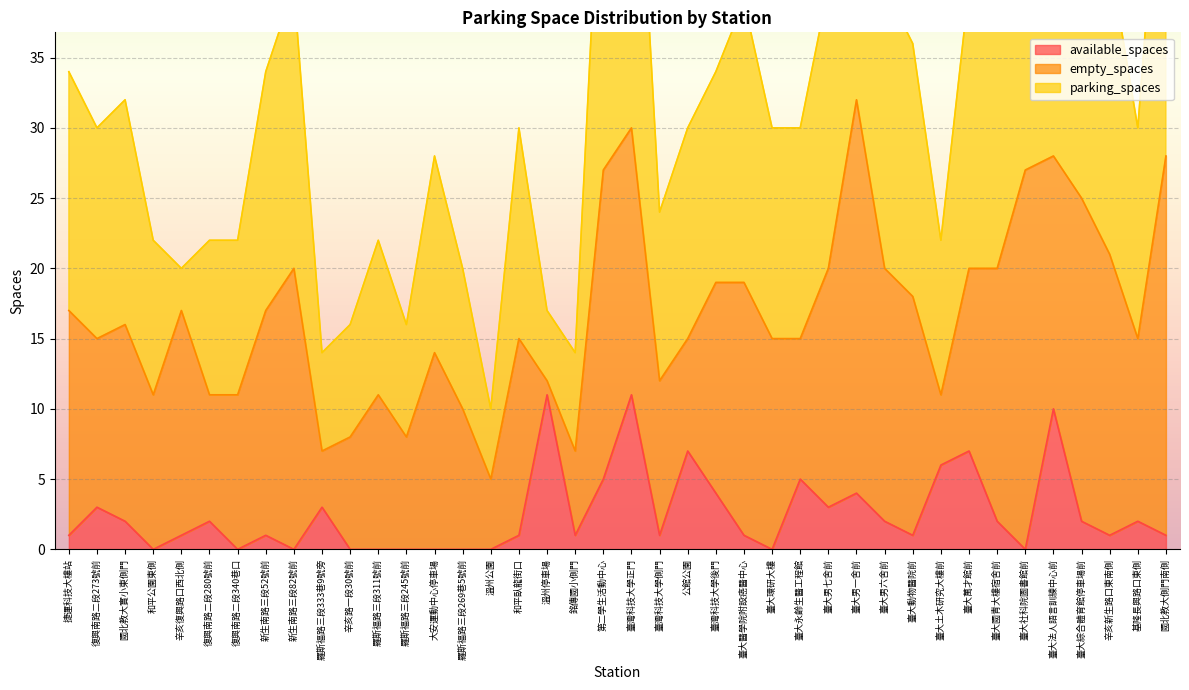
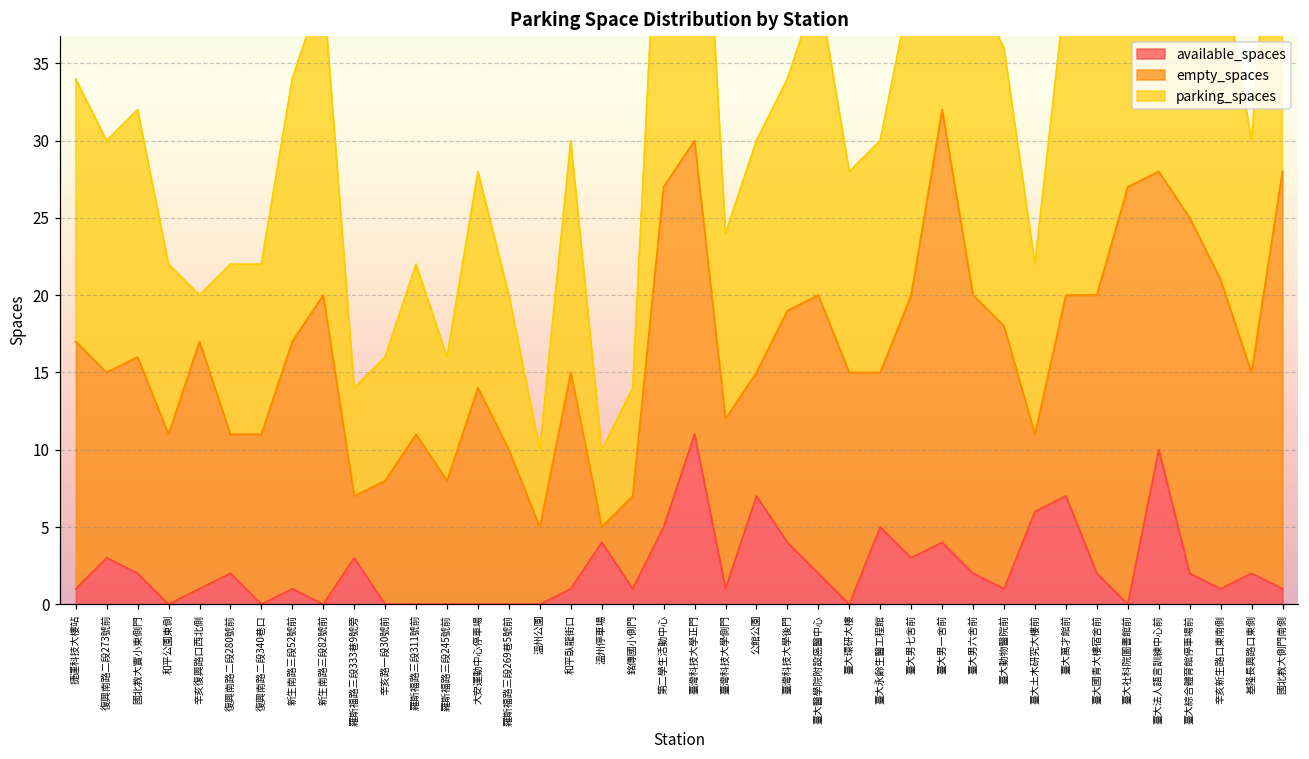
available_spaces, 溫州停車場: 11 -> 4
available_spaces, 臺大醫學院附設癌醫中心: 1 -> 2
parking_spaces, 臺大環研大樓: 15 -> 13
